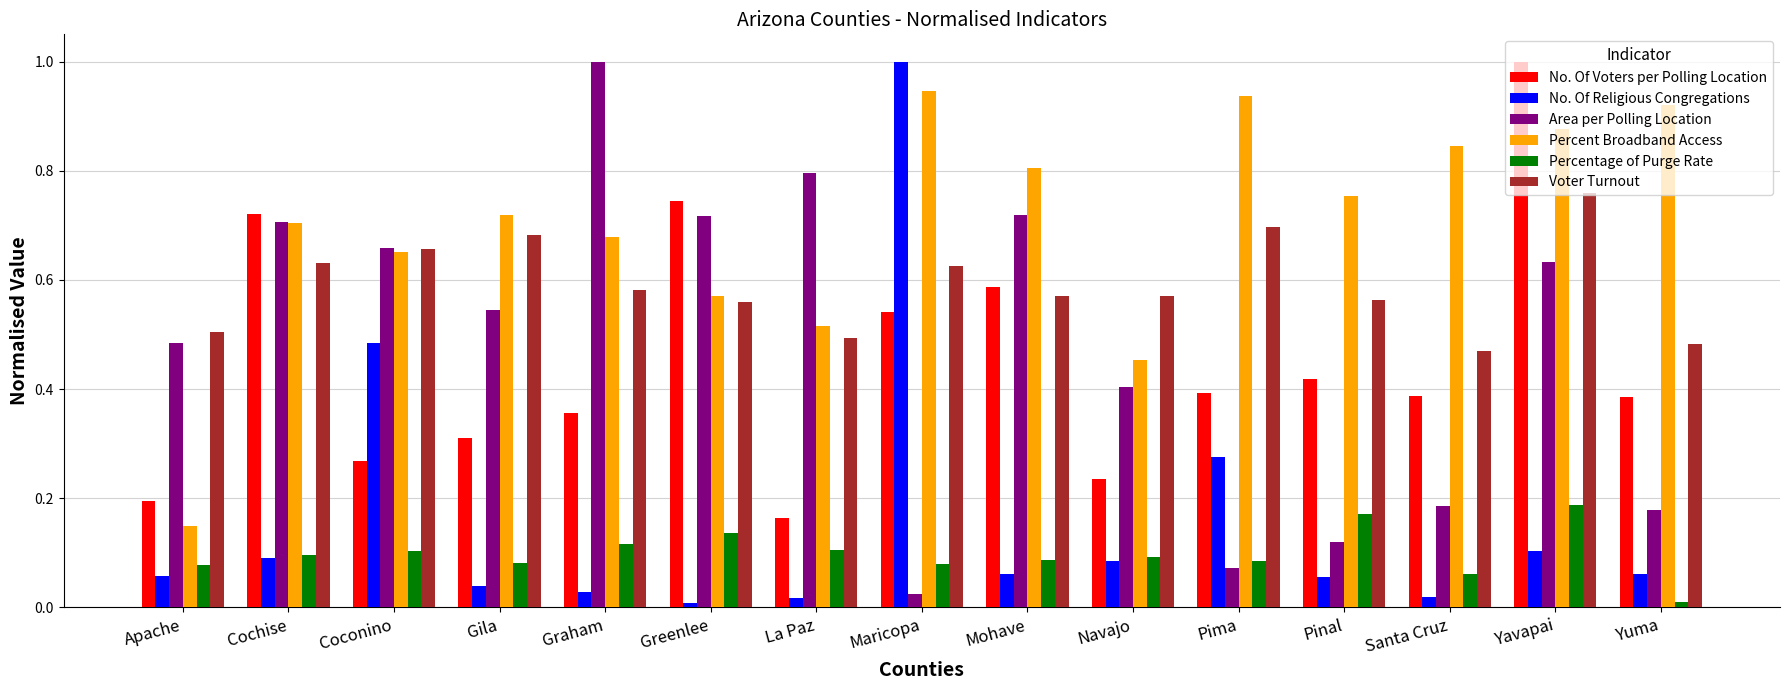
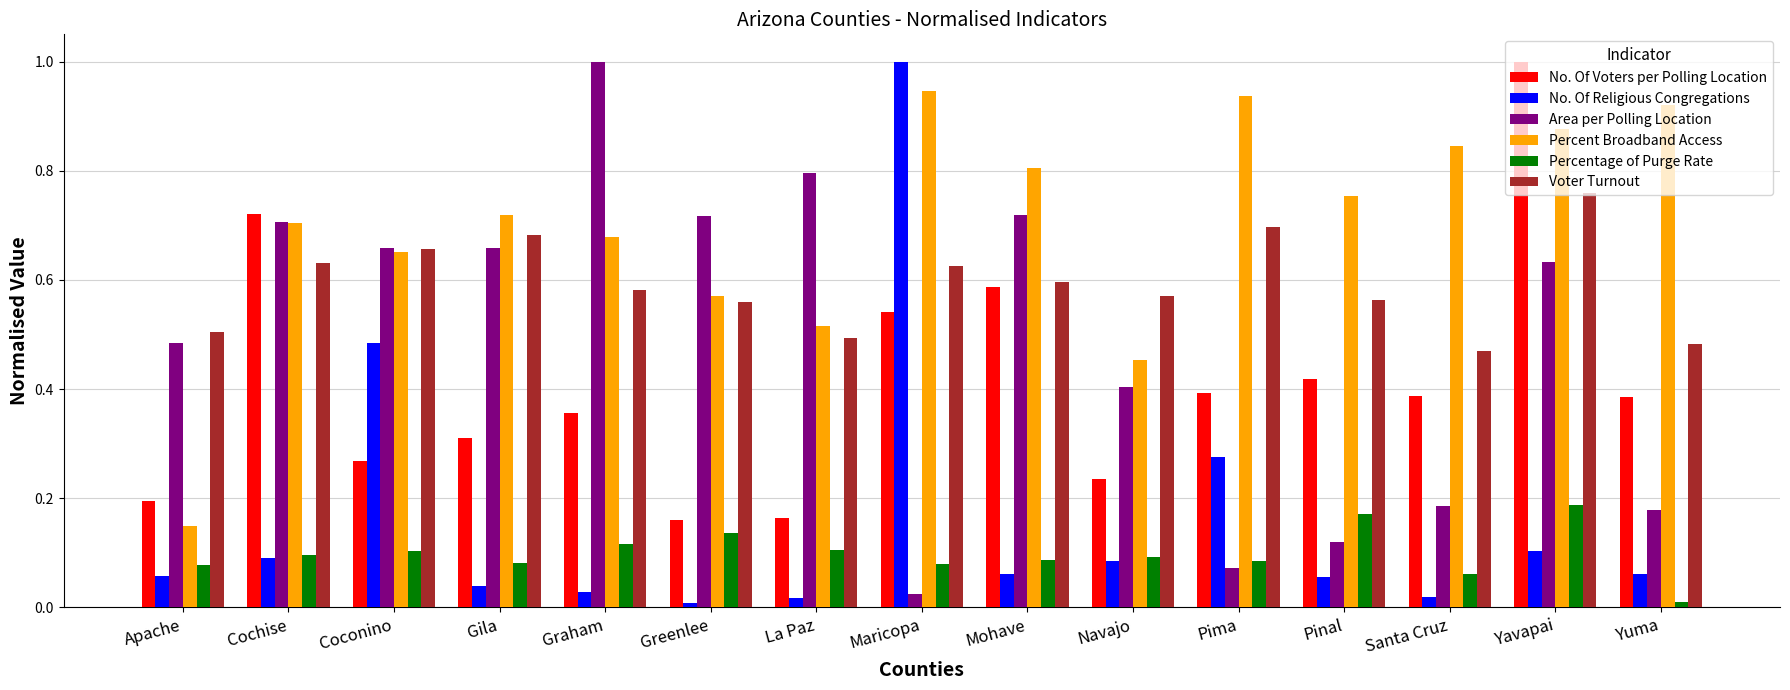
Area per Polling Location, Gila: 0.54 -> 0.66
No. Of Voters per Polling Location, Greenlee: 0.74 -> 0.16
Voter Turnout, Mohave: 0.57 -> 0.60
